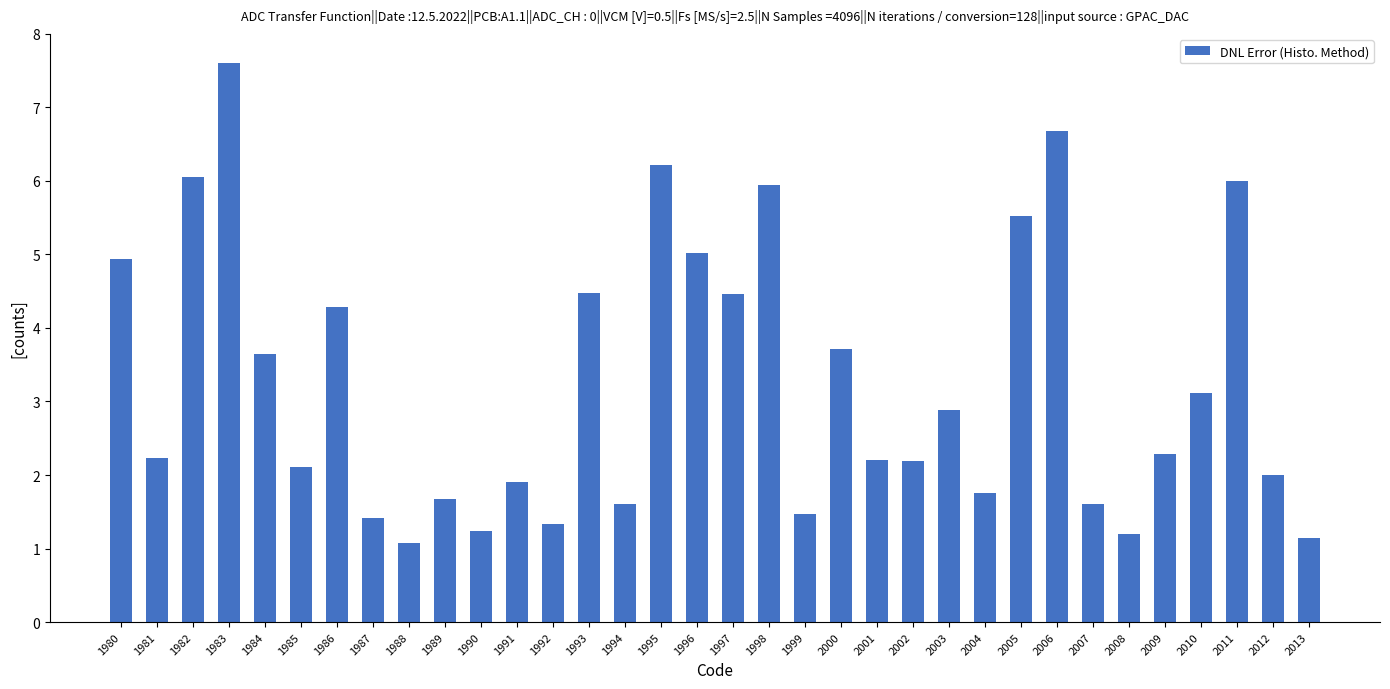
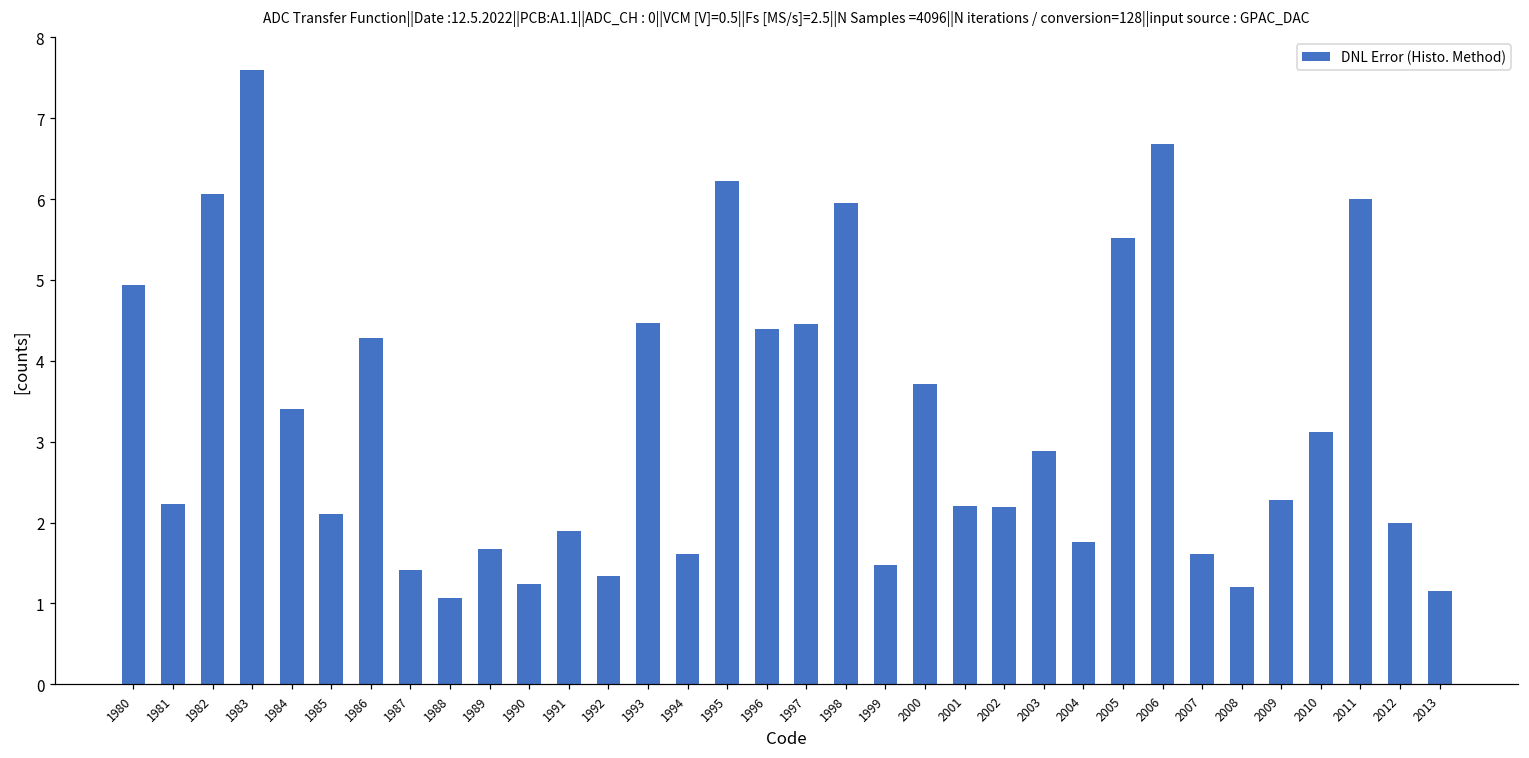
1984: 3.6 -> 3.4
1996: 5.0 -> 4.4
